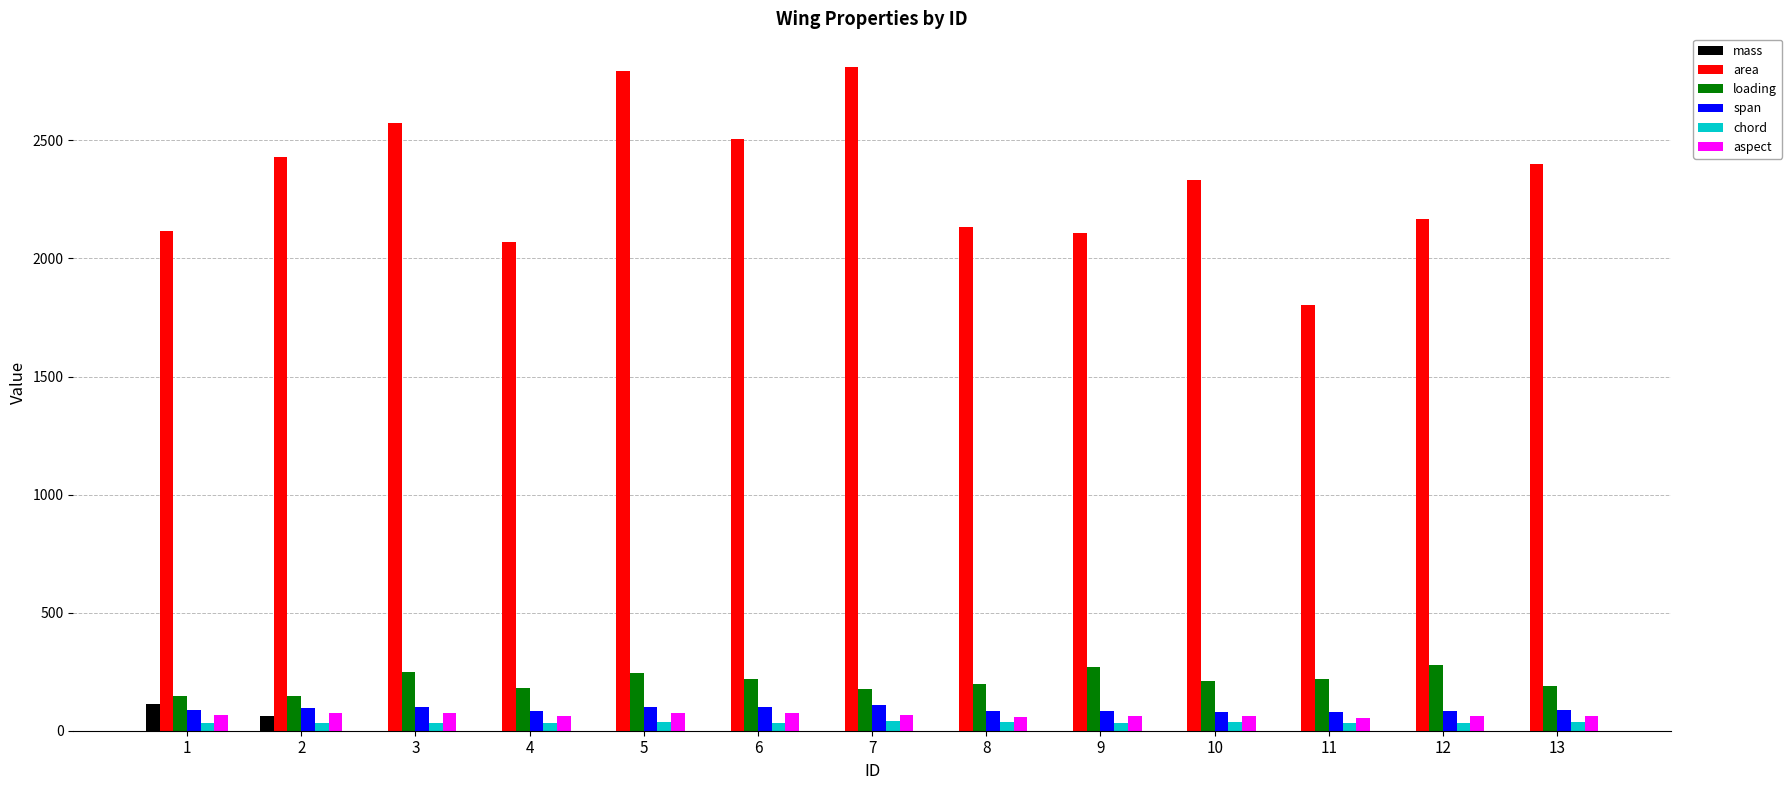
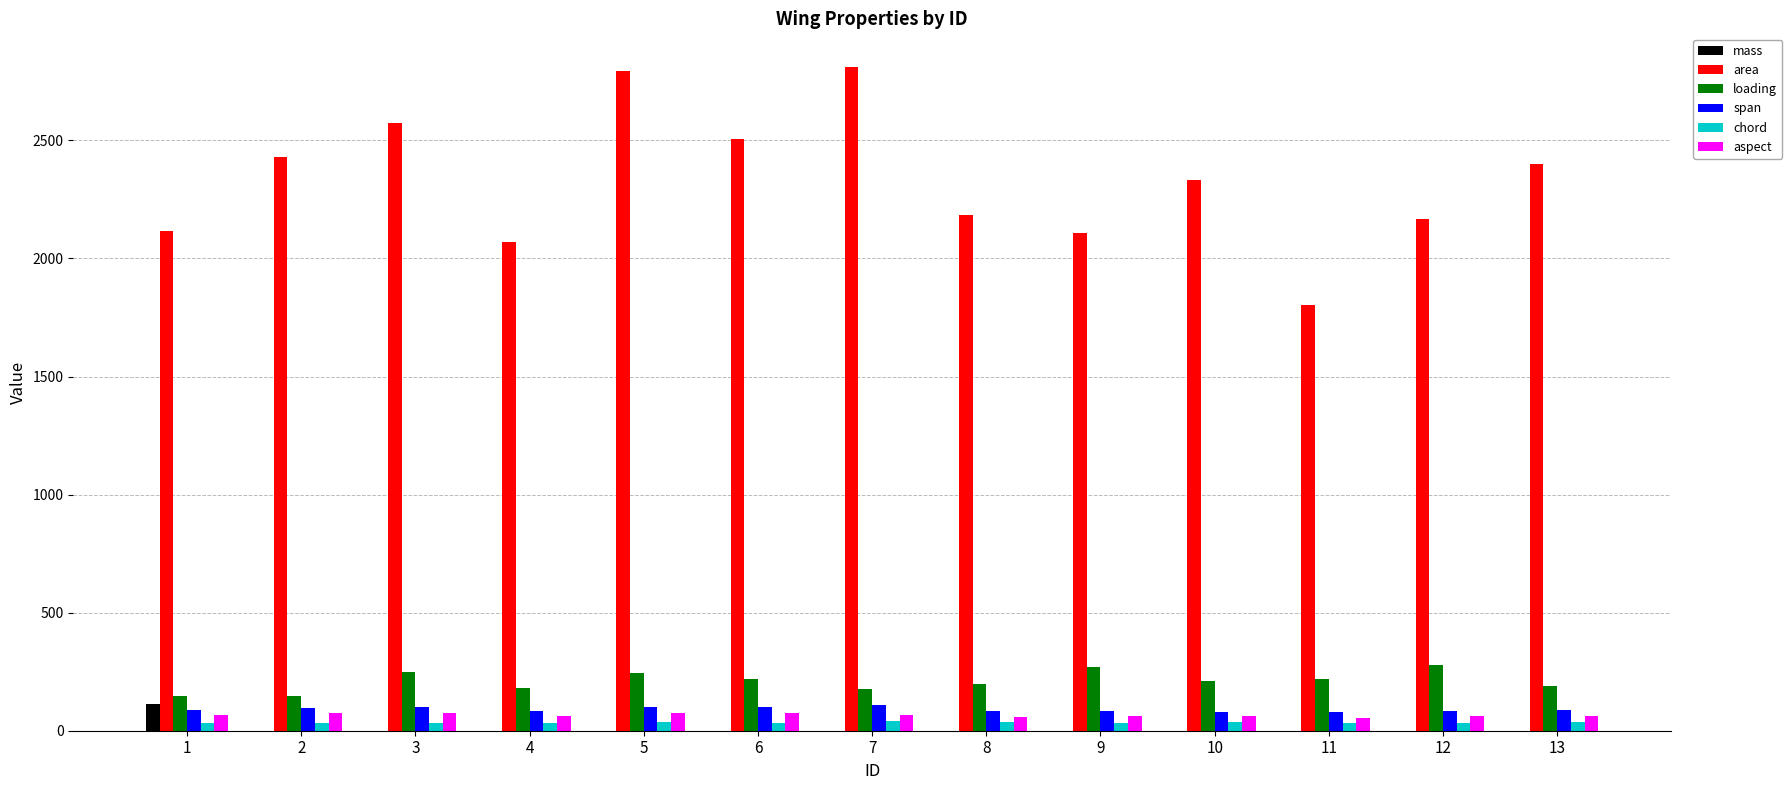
mass, 2: 60 -> 0
area, 8: 2130 -> 2180
